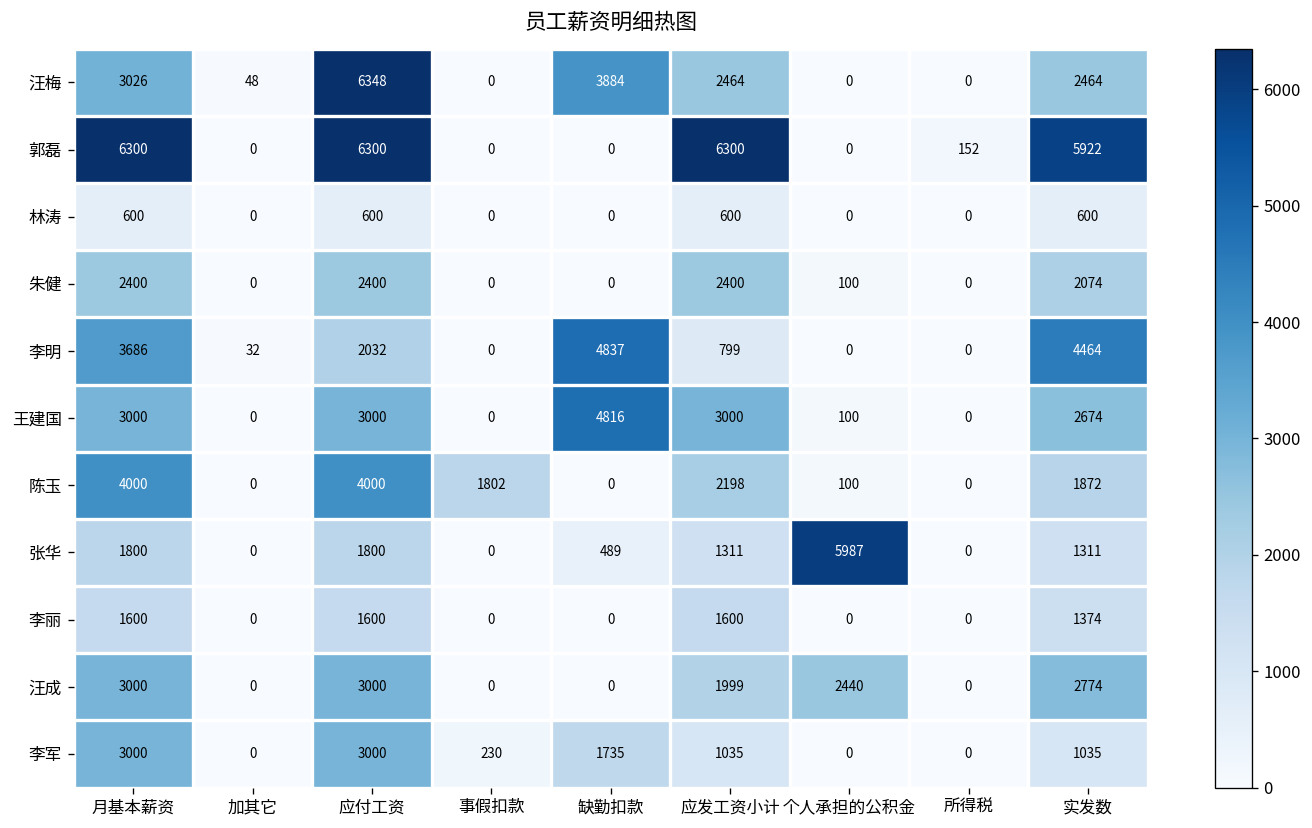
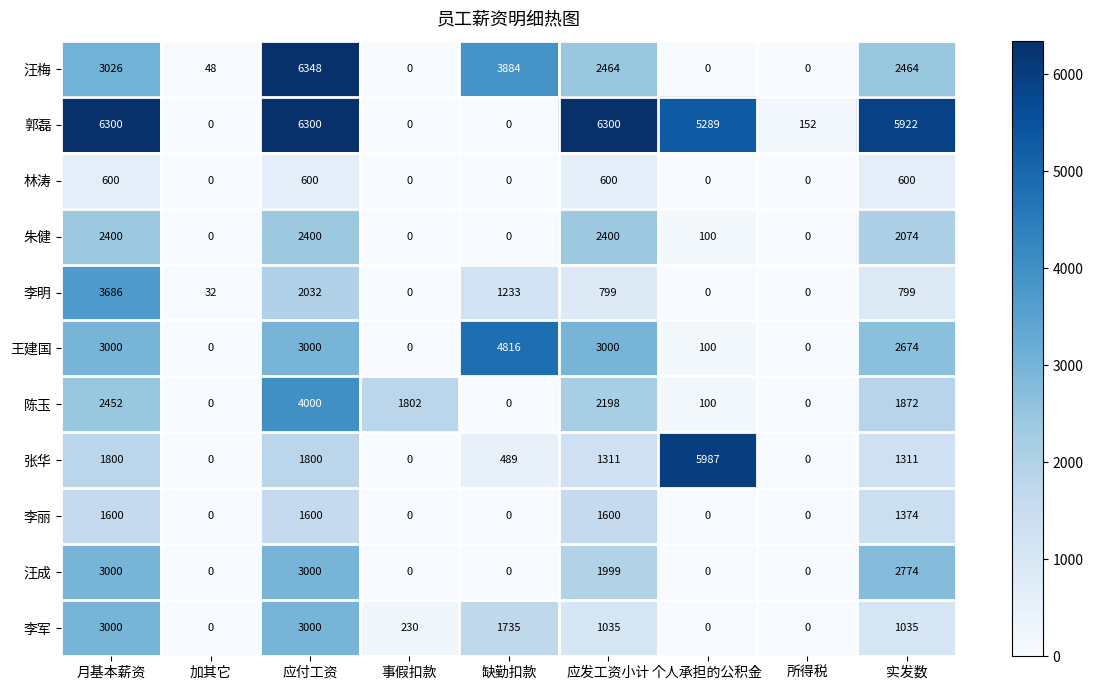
郭磊, 个人承担的公积金: 0 -> 5289
李明, 缺勤扣款: 4837 -> 1233
李明, 实发数: 4464 -> 799
陈玉, 月基本薪资: 4000 -> 2452
汪成, 个人承担的公积金: 2440 -> 0
